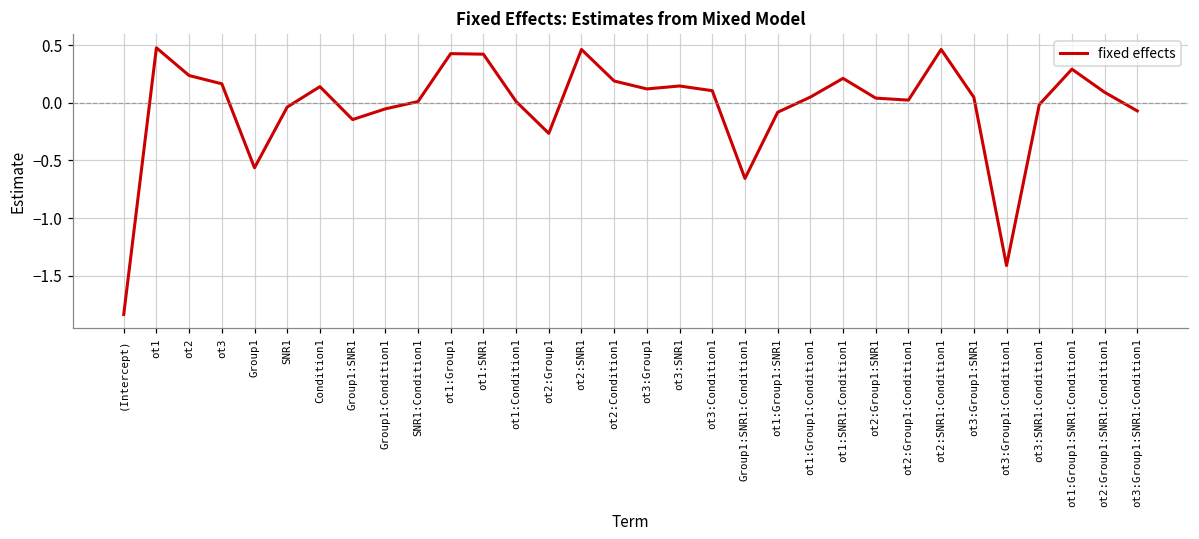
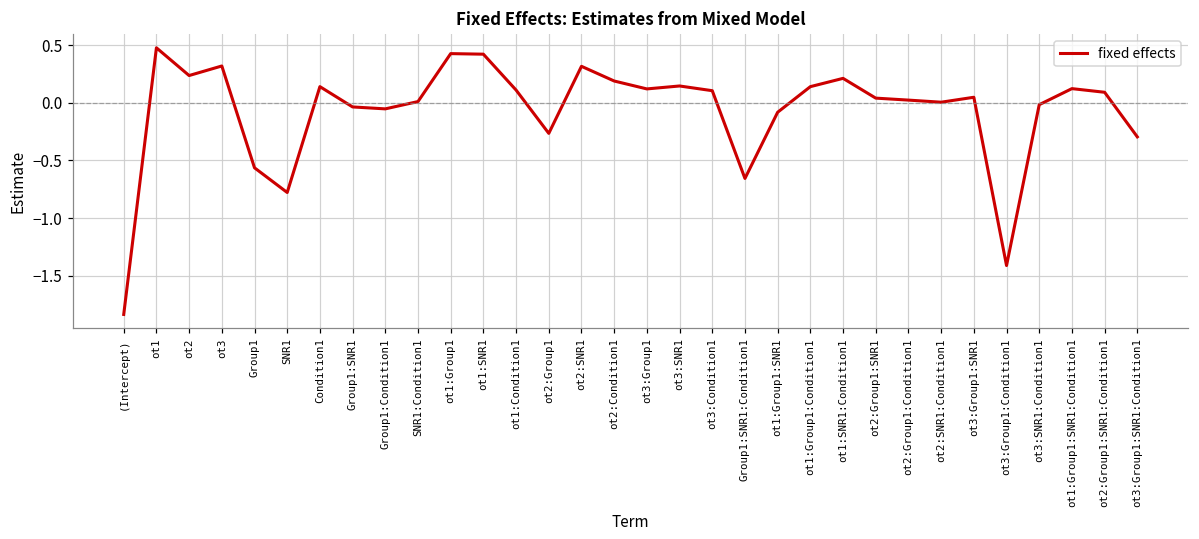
ot3: 0.16 -> 0.32
SNR1: -0.04 -> -0.78
Group1:SNR1: -0.15 -> -0.04
ot1:Condition1: 0.01 -> 0.11
ot2:SNR1: 0.46 -> 0.32
ot1:Group1:Condition1: 0.05 -> 0.14
ot2:SNR1:Condition1: 0.46 -> 0.00
ot1:Group1:SNR1:Condition1: 0.29 -> 0.12
ot3:Group1:SNR1:Condition1: -0.07 -> -0.30
